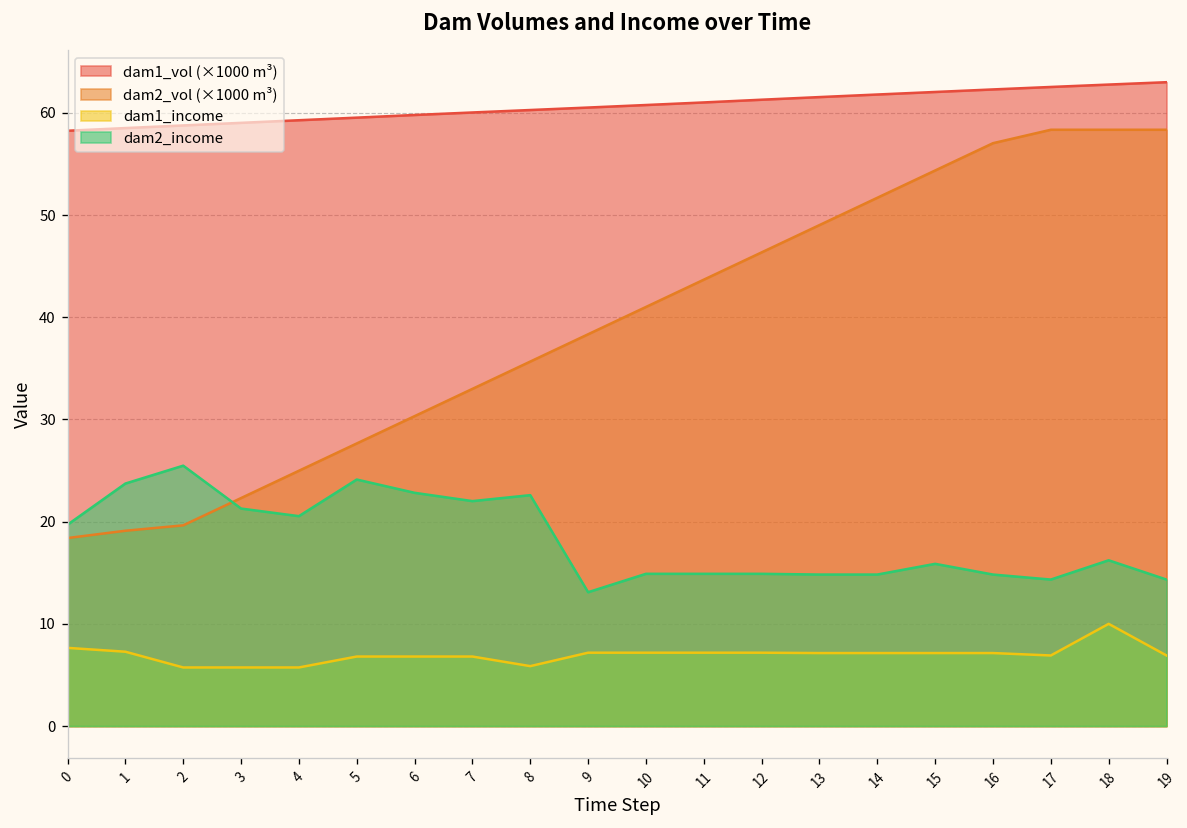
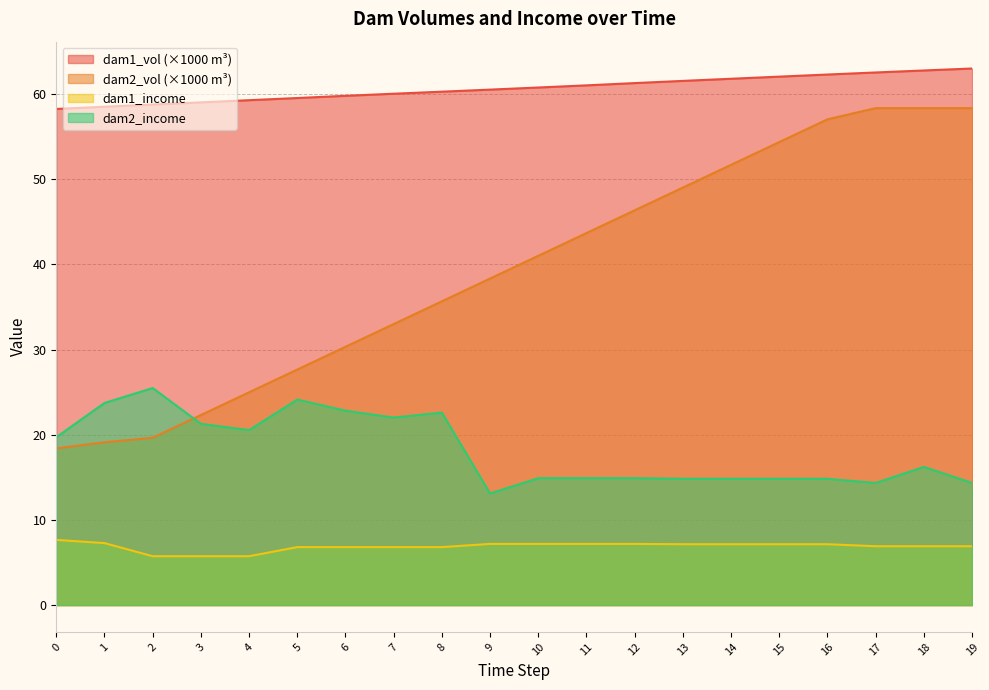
dam1_income, 8: 6 -> 7
dam2_income, 15: 16 -> 15
dam1_income, 18: 10 -> 7
